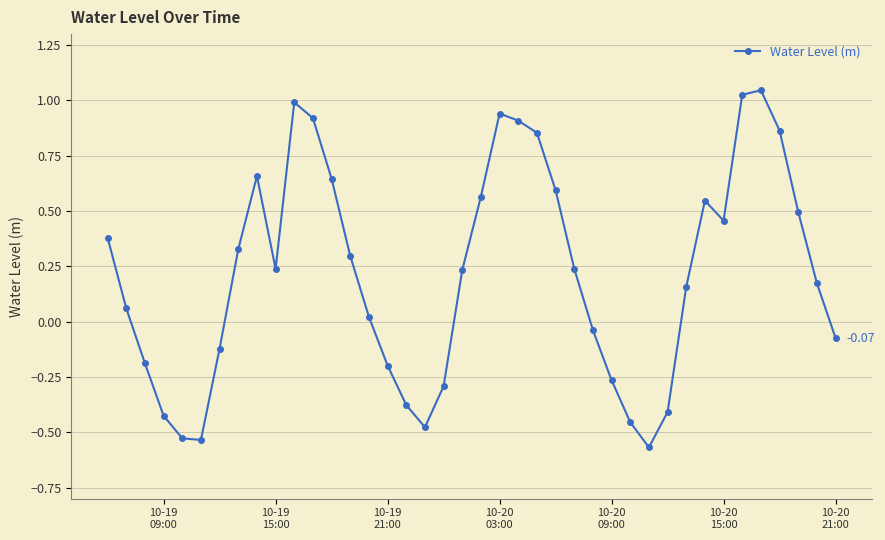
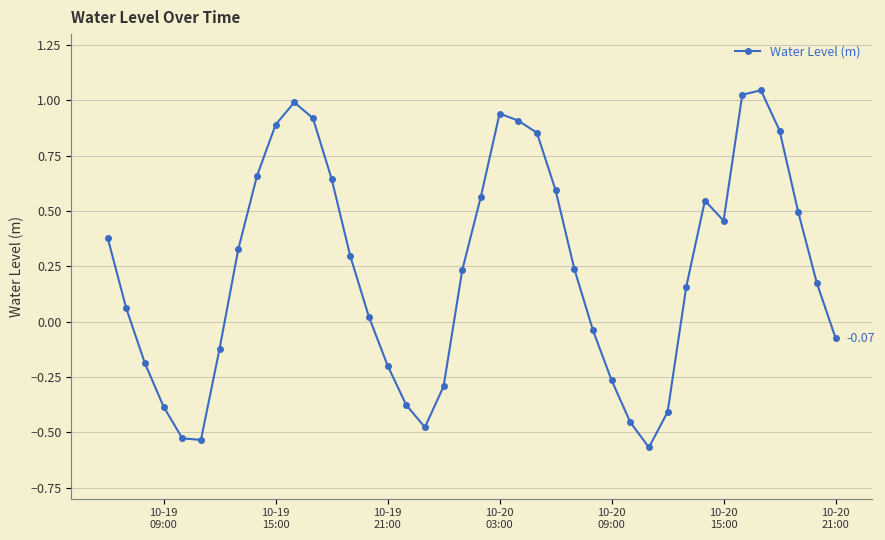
10-19 09:00: -0.43 -> -0.38
10-19 15:00: 0.24 -> 0.89
